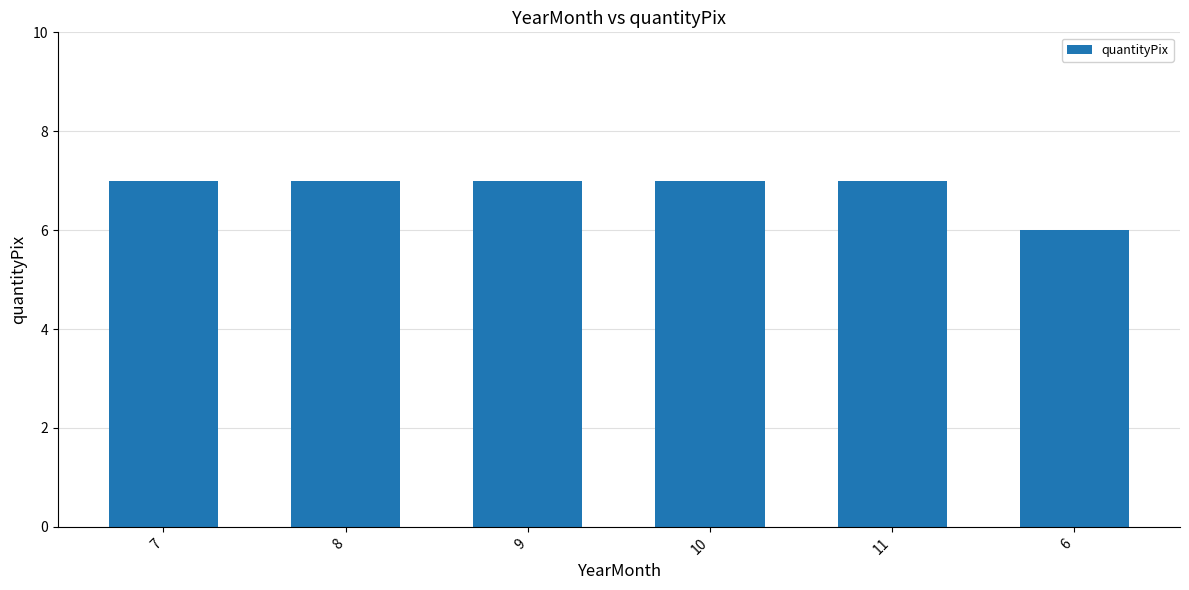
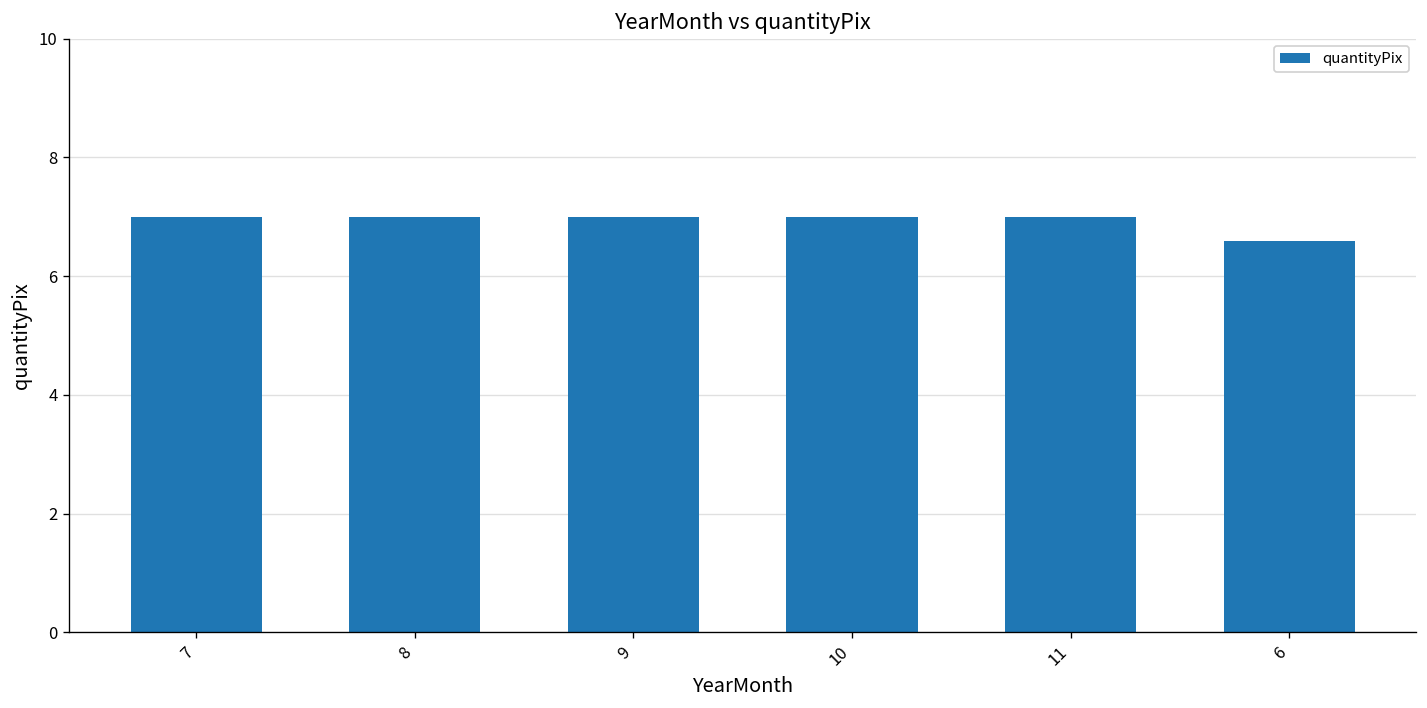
6: 6.0 -> 6.6
